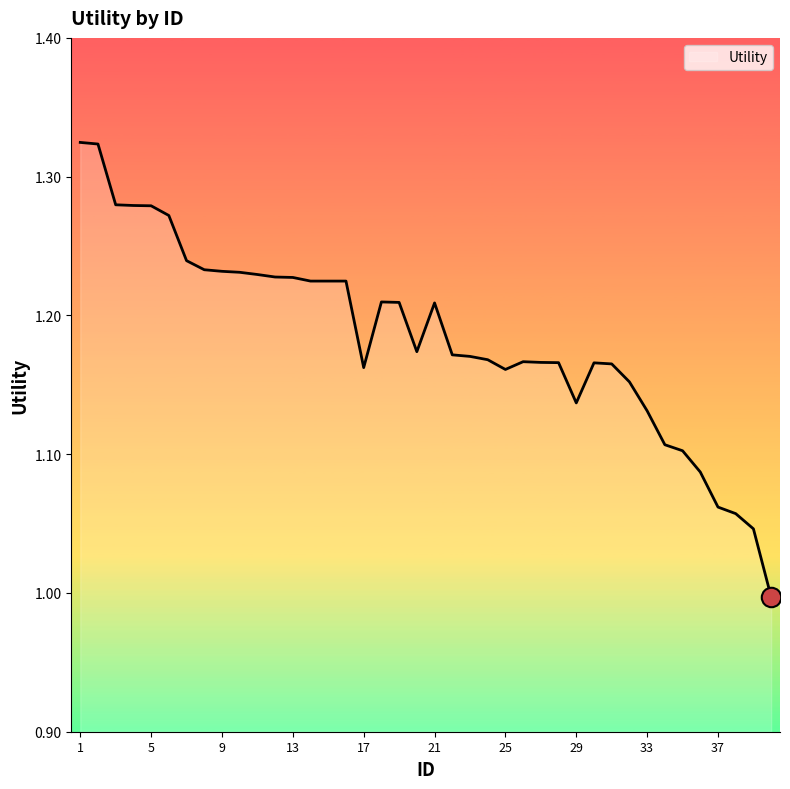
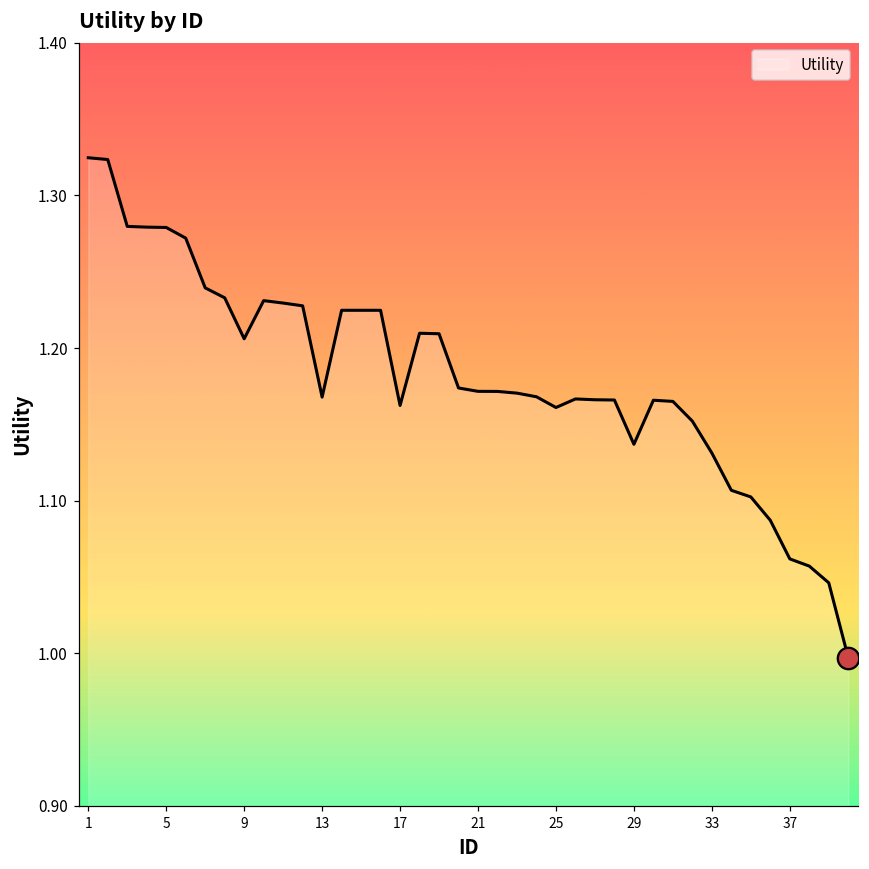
Utility, 9: 1.232 -> 1.206
Utility, 13: 1.227 -> 1.168
Utility, 21: 1.209 -> 1.172
